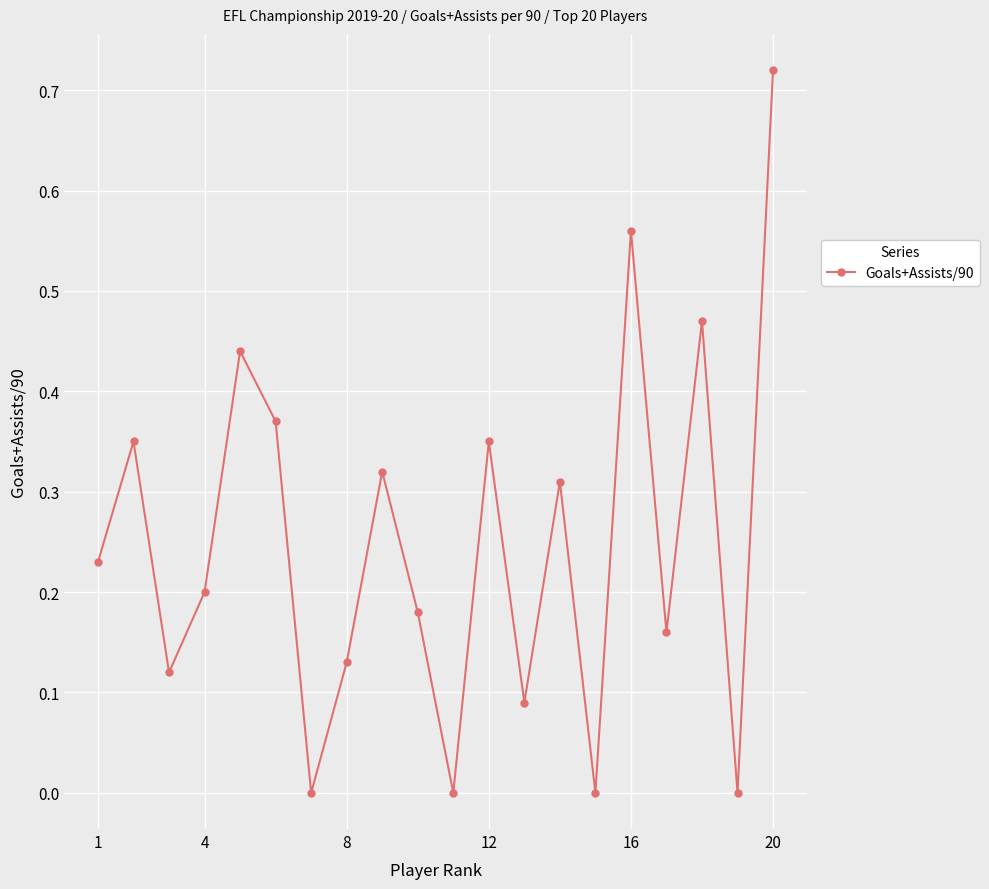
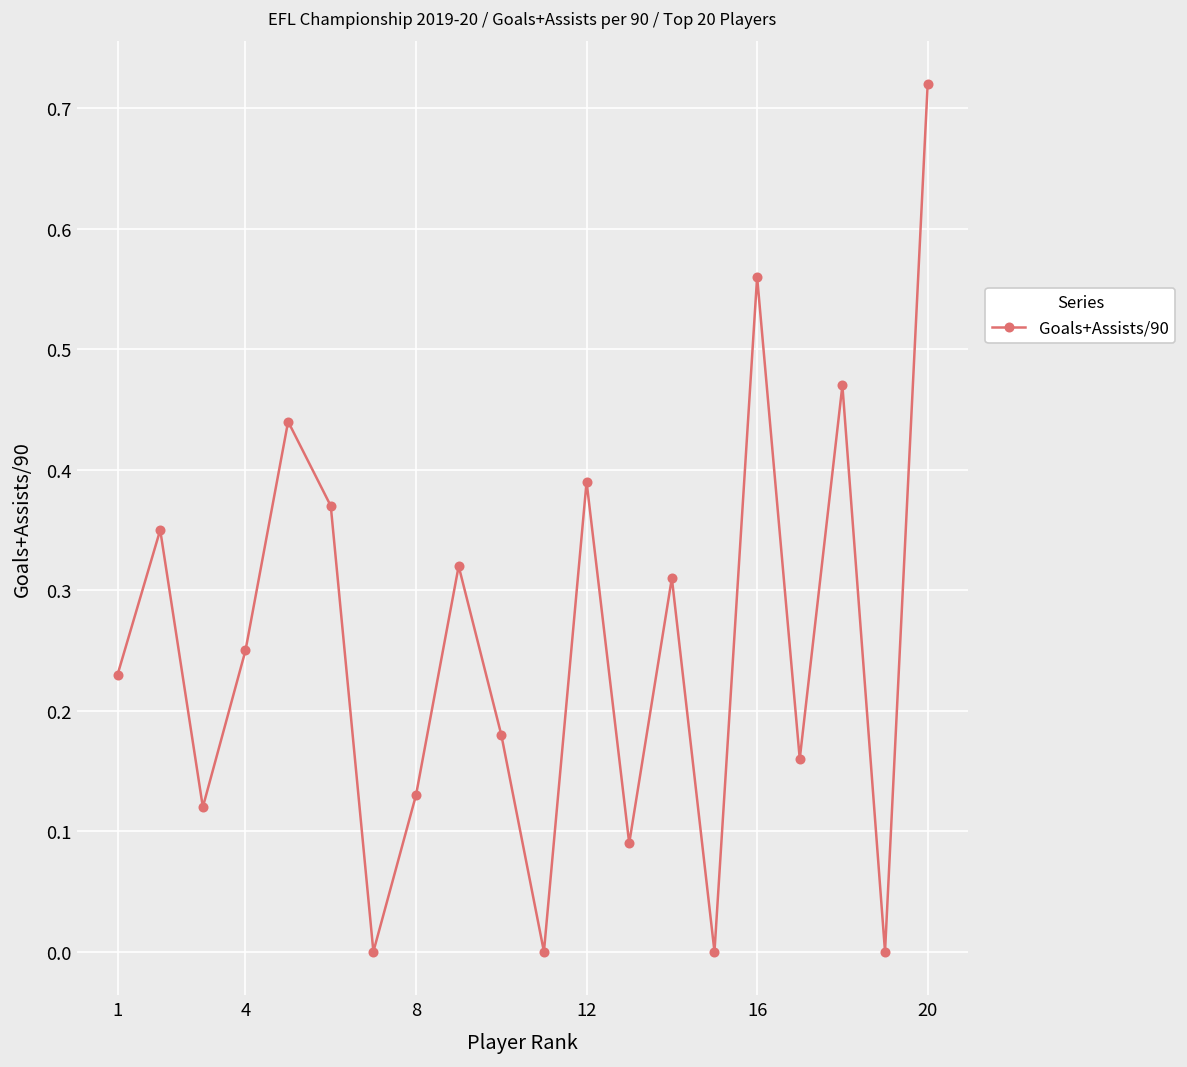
4: 0.20 -> 0.25
12: 0.35 -> 0.39
